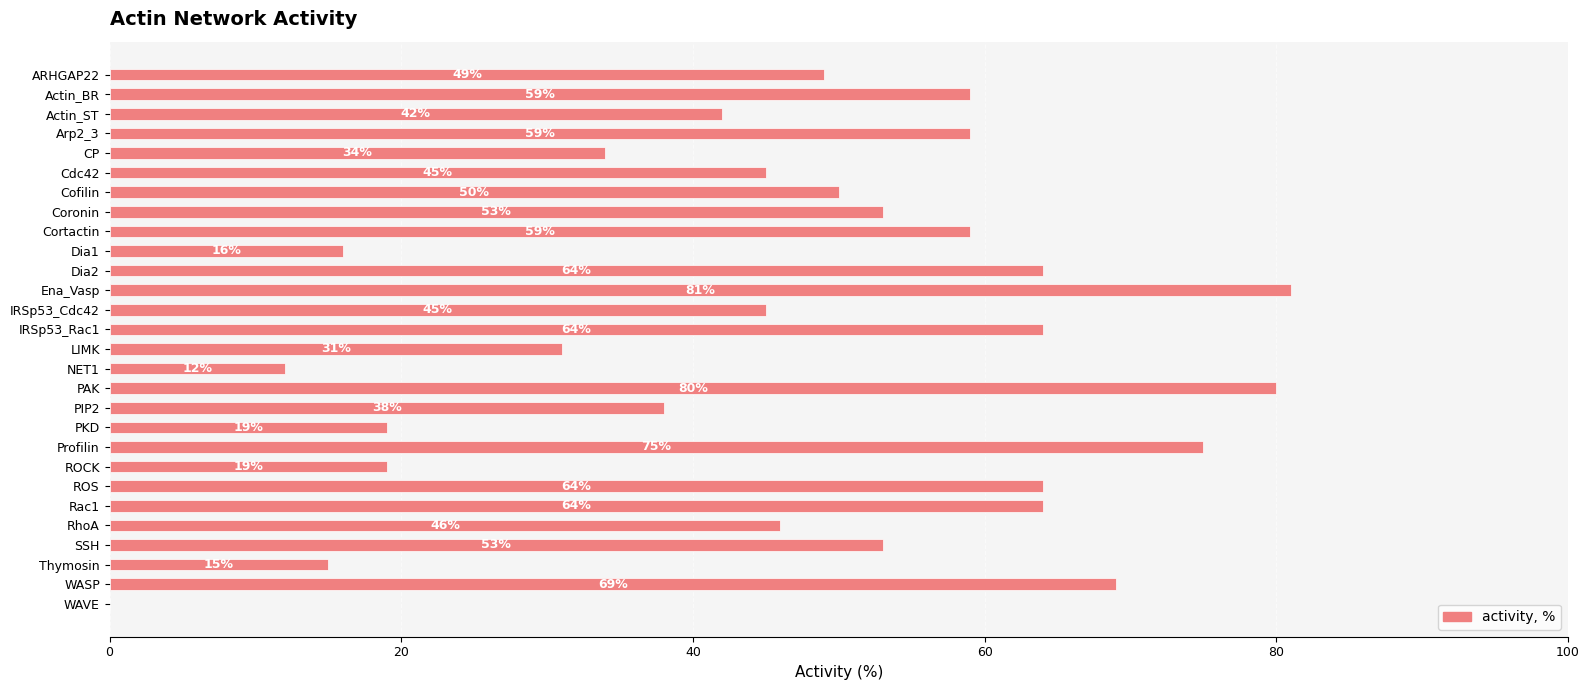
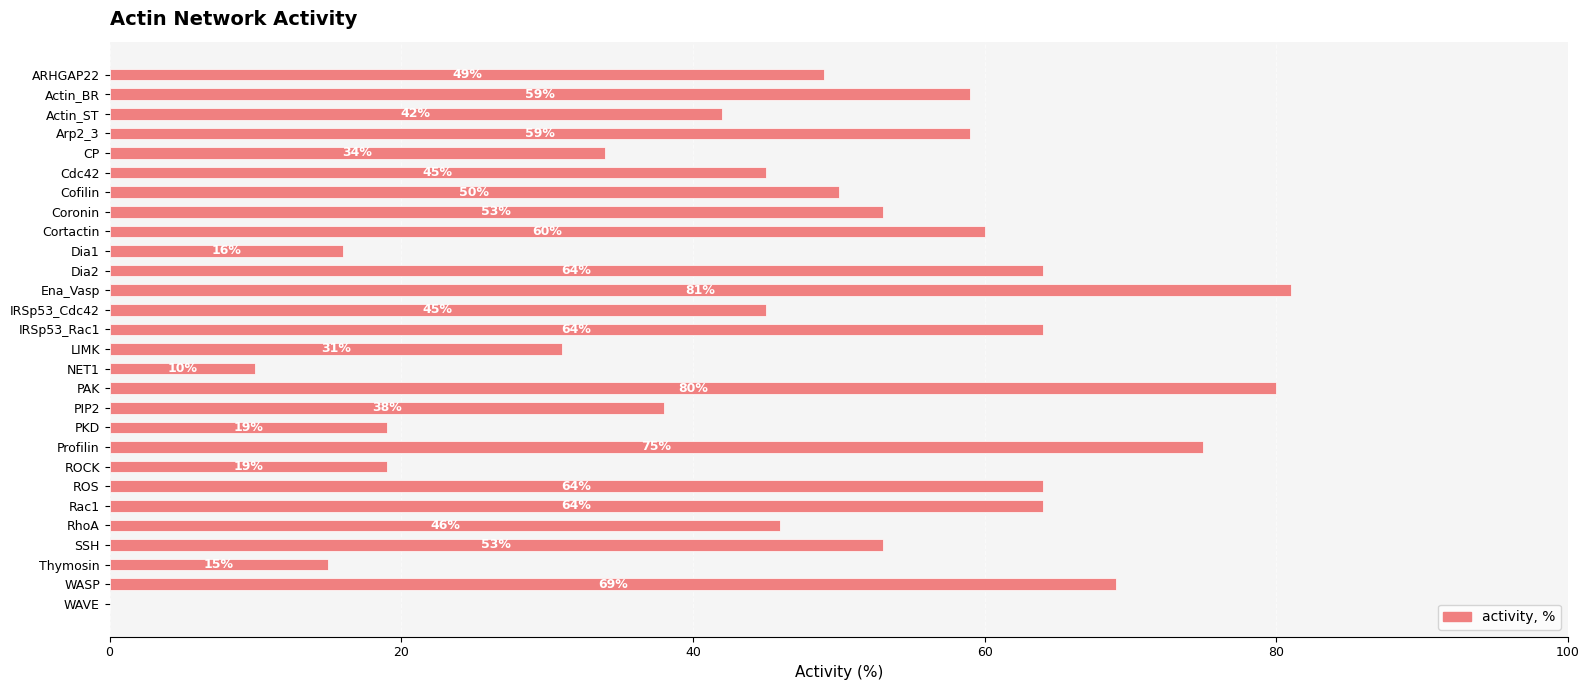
Cortactin: 59% -> 60%
NET1: 12% -> 10%
